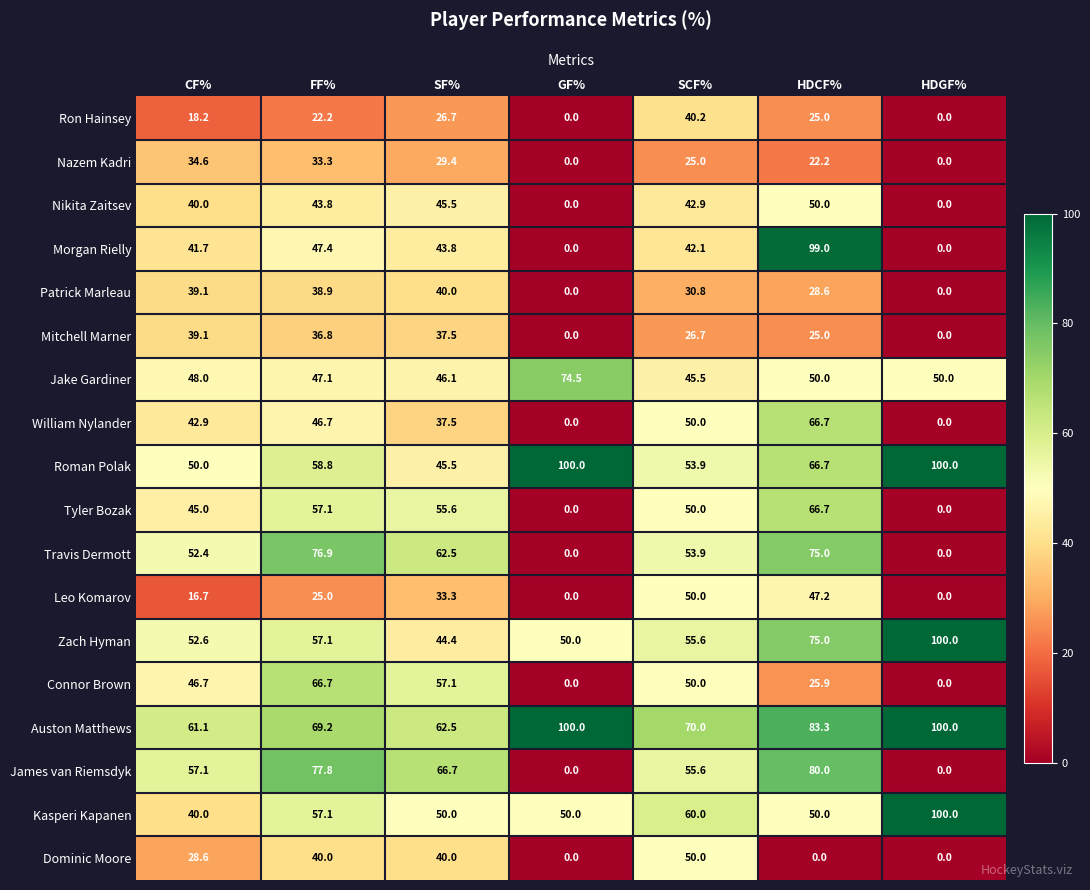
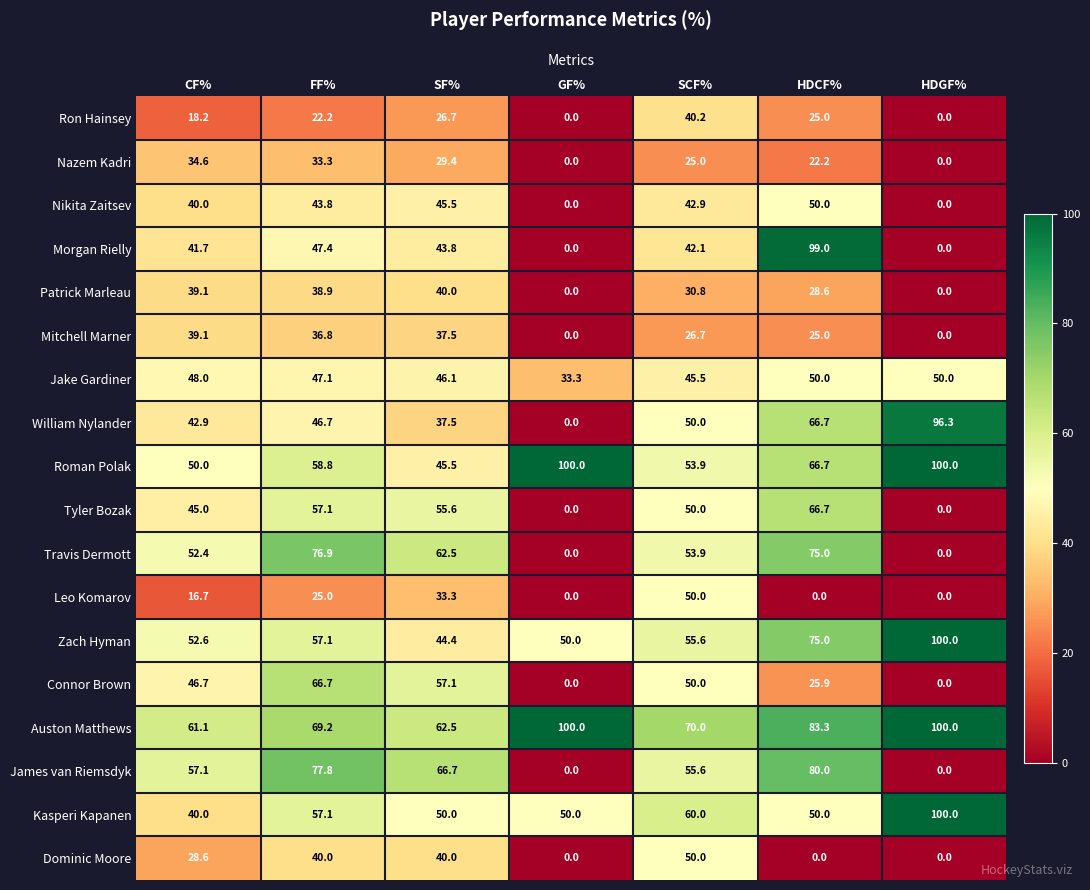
Jake Gardiner, GF%: 74.5 -> 33.3
William Nylander, HDGF%: 0.0 -> 96.3
Leo Komarov, HDCF%: 47.2 -> 0.0
